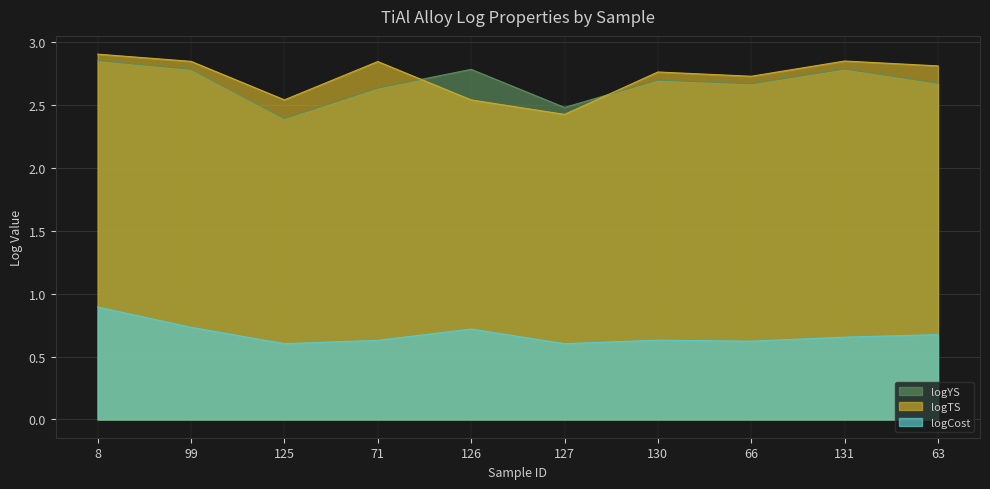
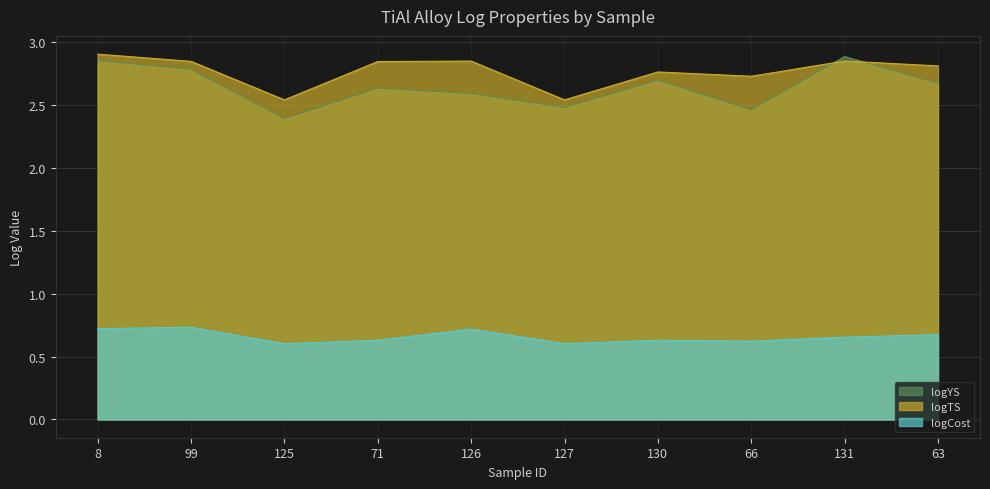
logCost, 8: 0.89 -> 0.72
logYS, 126: 2.78 -> 2.59
logTS, 126: 2.54 -> 2.85
logTS, 127: 2.43 -> 2.54
logYS, 66: 2.67 -> 2.46
logYS, 131: 2.79 -> 2.88
